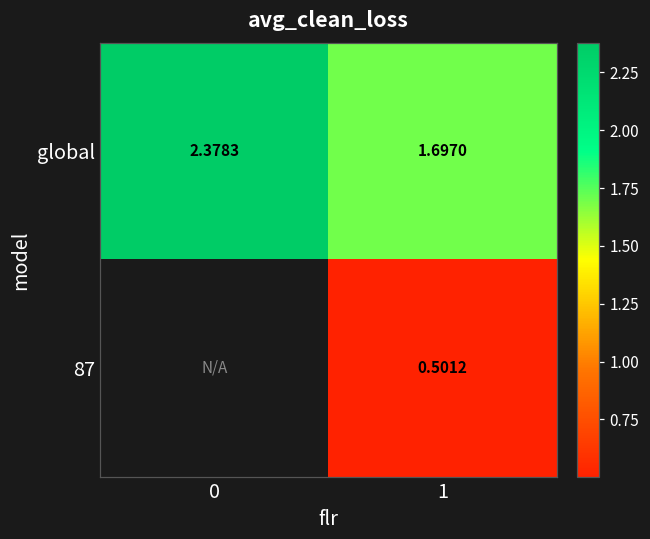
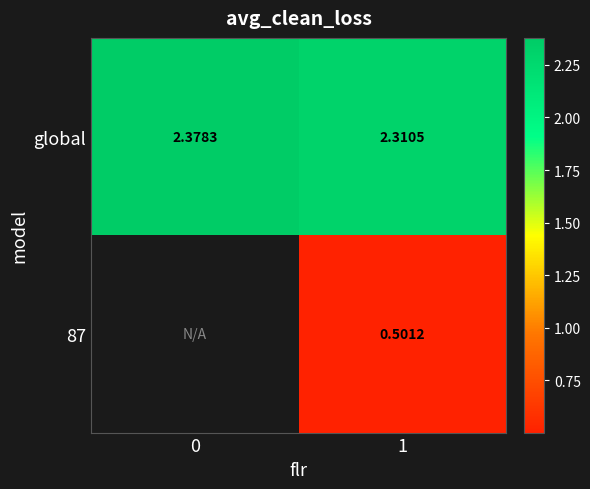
global, 1: 1.6970 -> 2.3105
